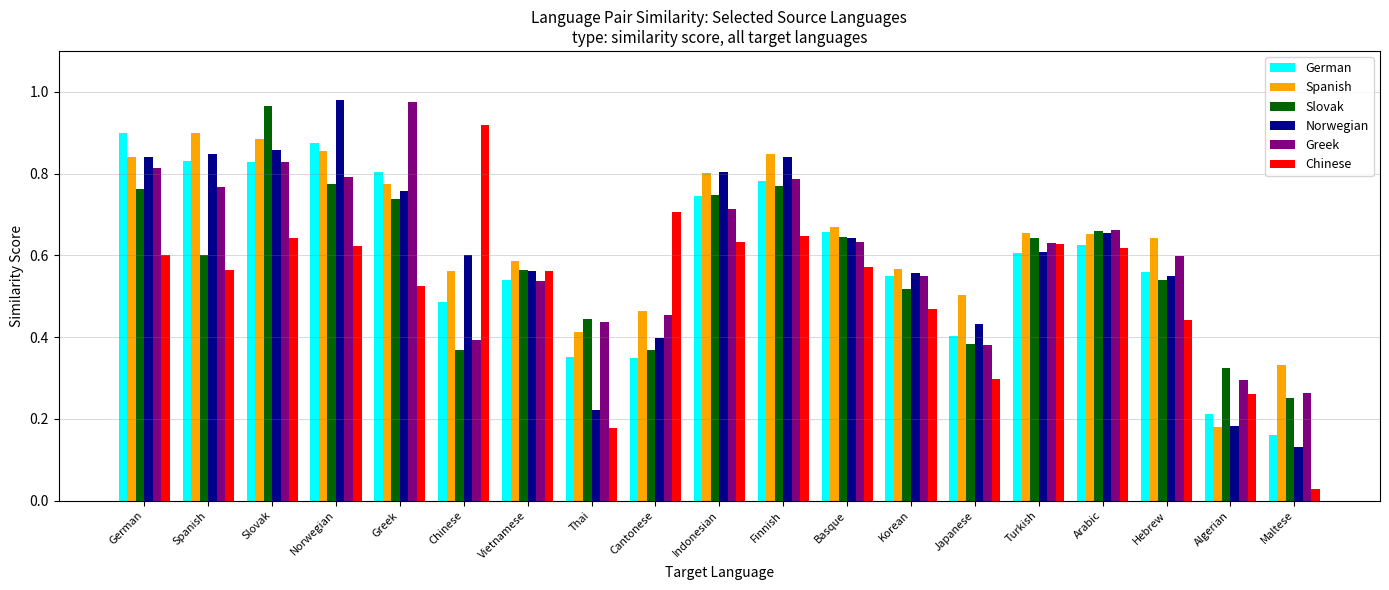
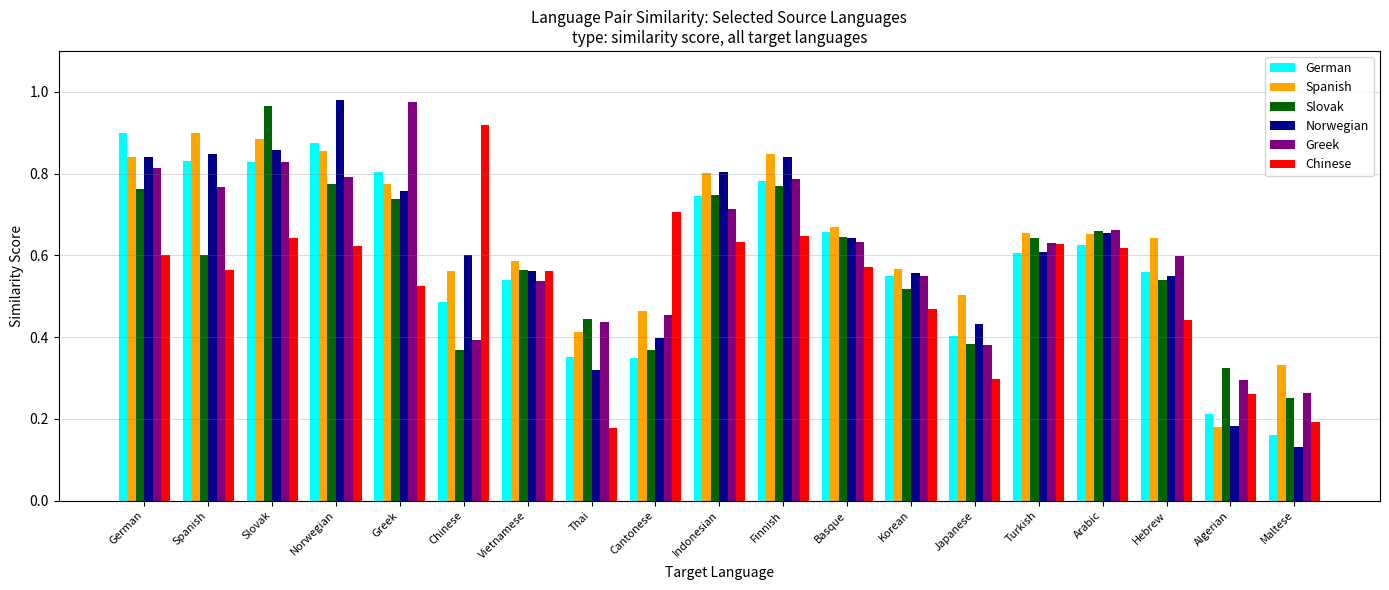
Norwegian, Thai: 0.22 -> 0.32
Chinese, Maltese: 0.03 -> 0.19
